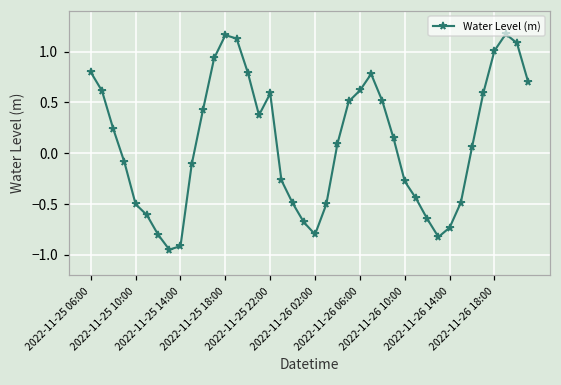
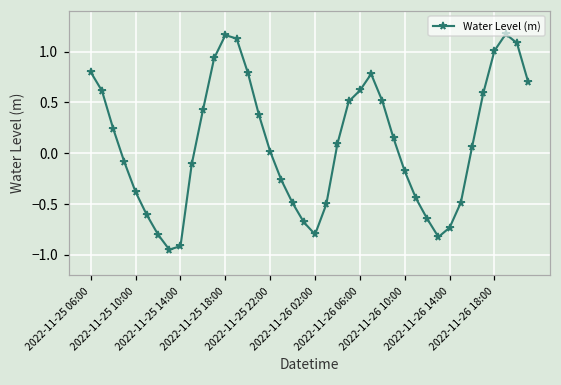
2022-11-25 10:00: -0.5 -> -0.4
2022-11-25 22:00: 0.6 -> 0.0
2022-11-26 10:00: -0.3 -> -0.2
